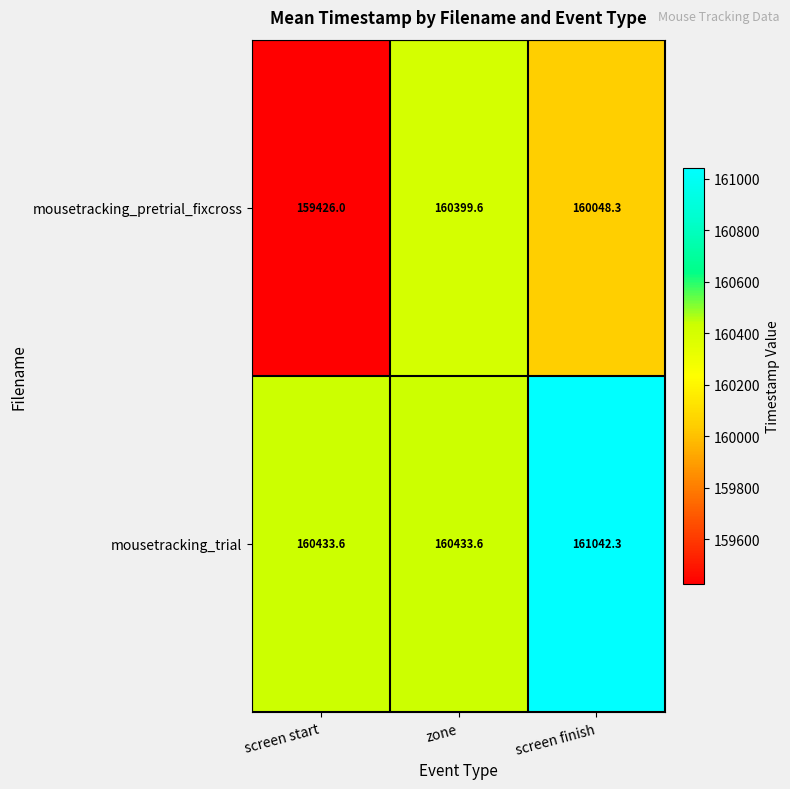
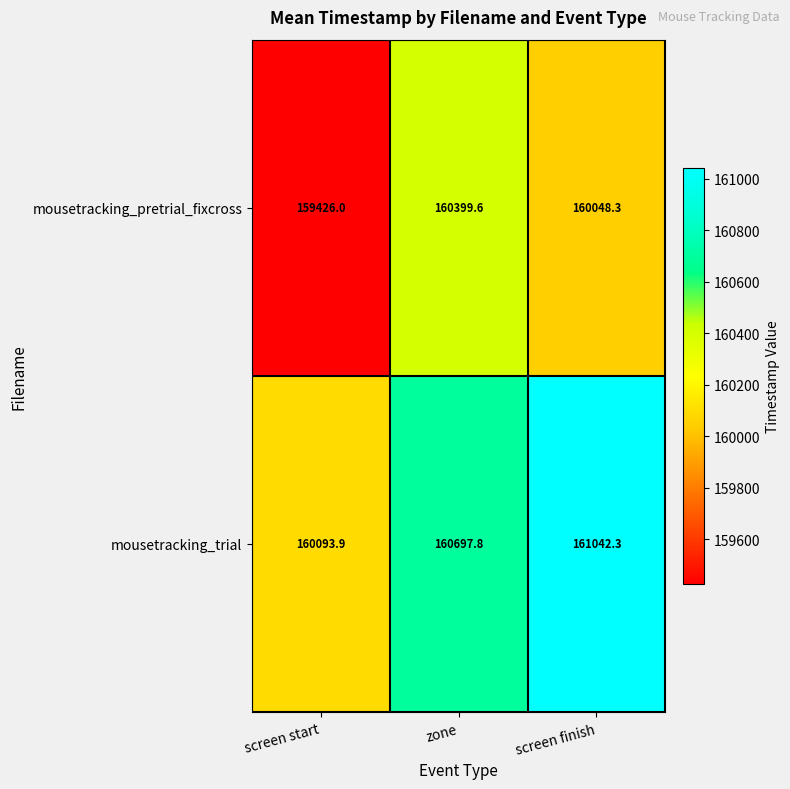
mousetracking_trial, screen start: 160433.6 -> 160093.9
mousetracking_trial, zone: 160433.6 -> 160697.8
